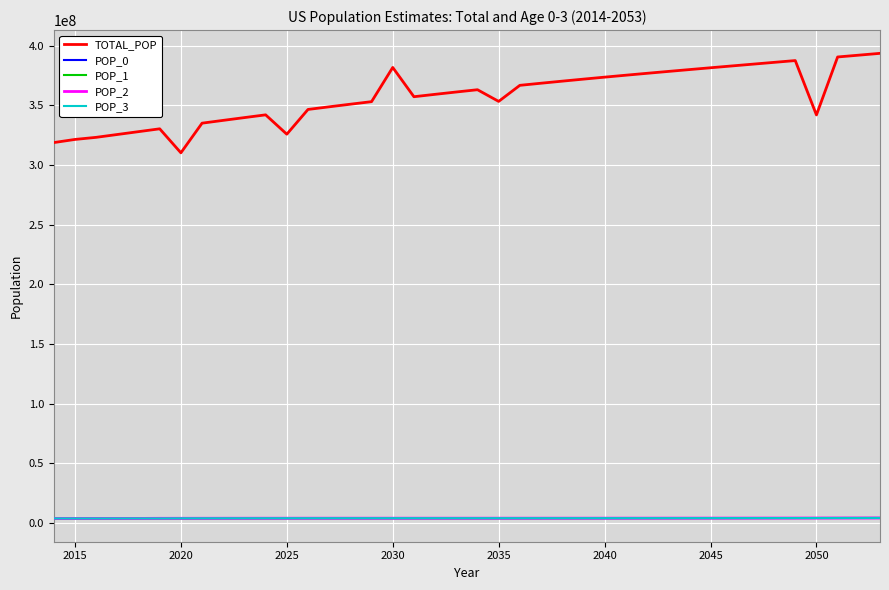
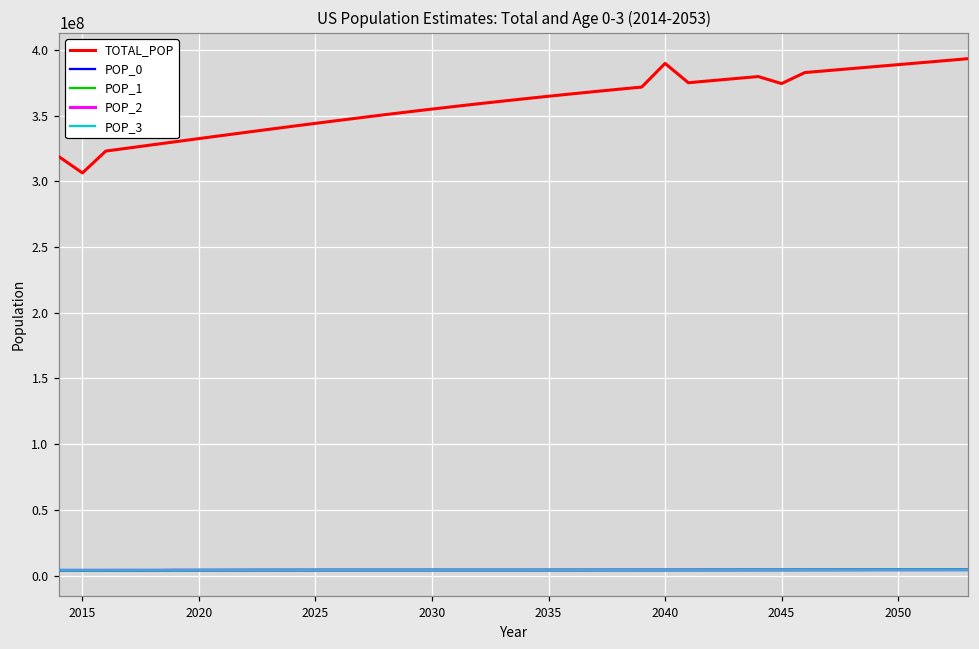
TOTAL_POP, 2015: 321000000 -> 306000000
TOTAL_POP, 2020: 310000000 -> 333000000
TOTAL_POP, 2025: 326000000 -> 344000000
TOTAL_POP, 2030: 382000000 -> 355000000
TOTAL_POP, 2035: 353000000 -> 365000000
TOTAL_POP, 2040: 374000000 -> 390000000
TOTAL_POP, 2045: 381000000 -> 375000000
TOTAL_POP, 2050: 342000000 -> 389000000
